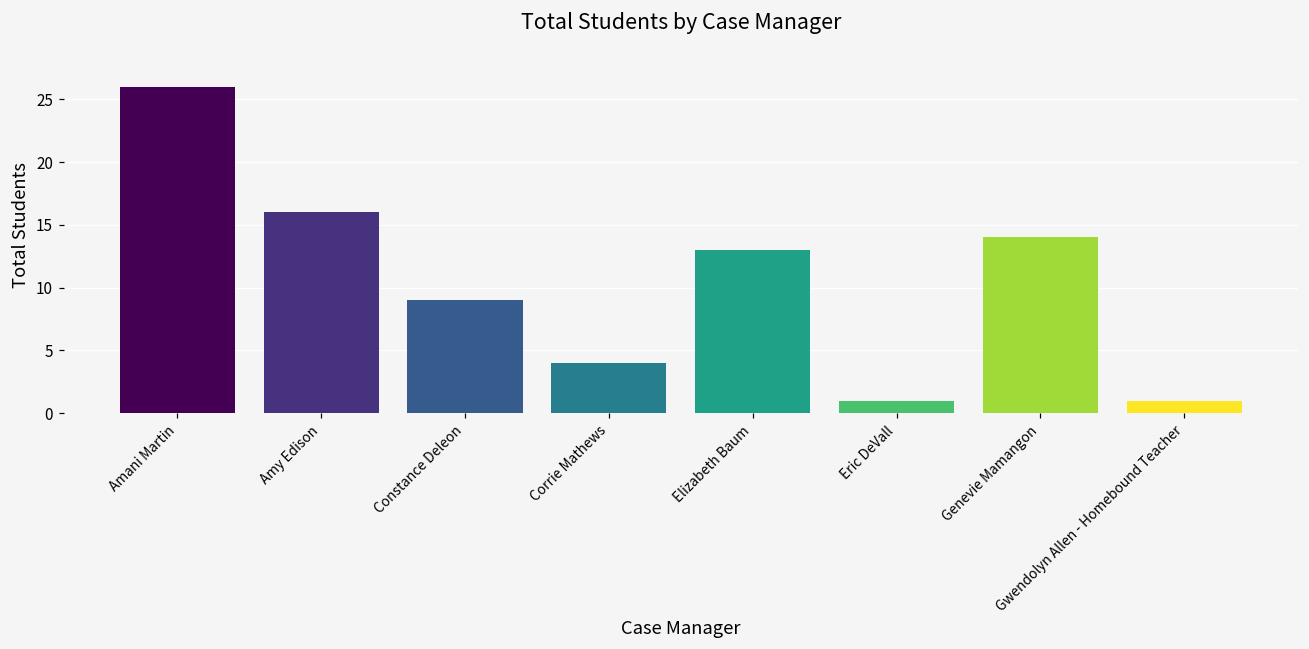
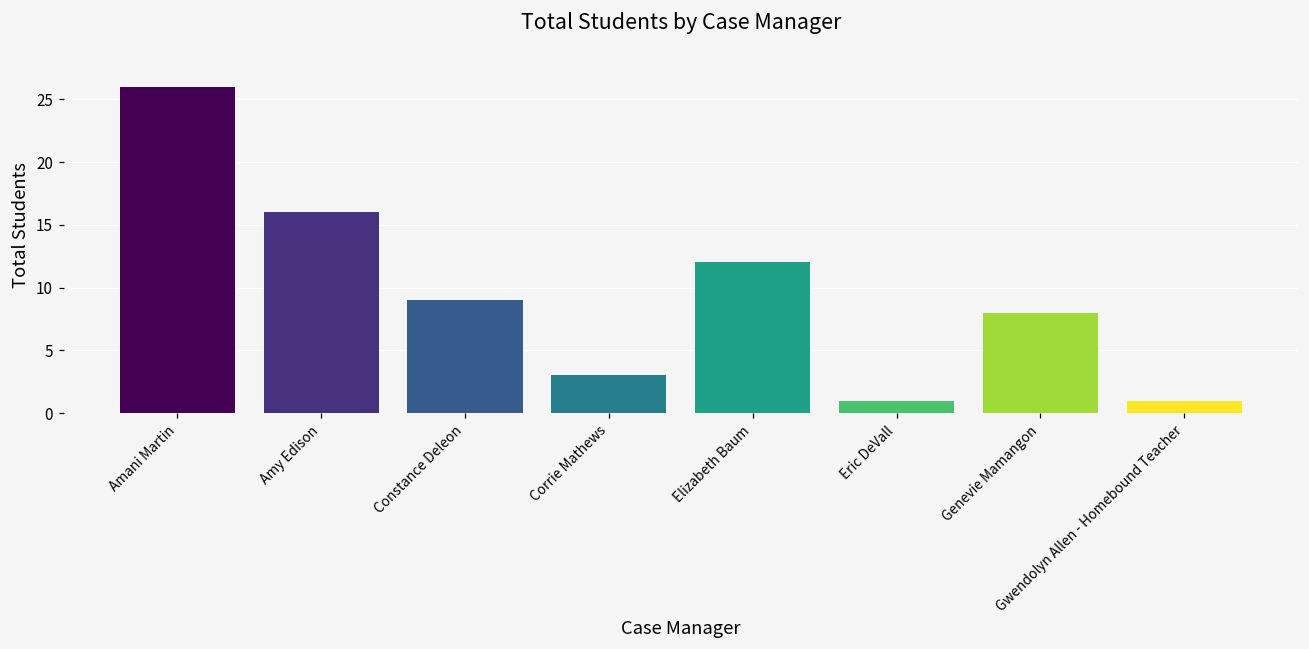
Corrie Mathews: 4 -> 3
Elizabeth Baum: 13 -> 12
Genevie Mamangon: 14 -> 8
